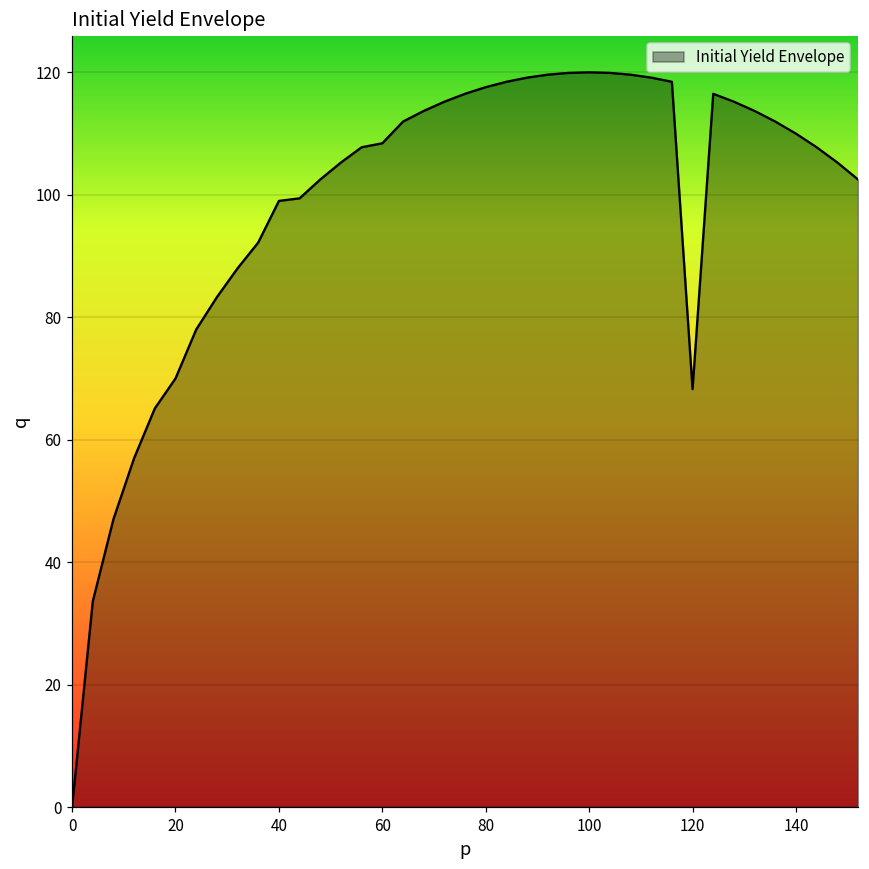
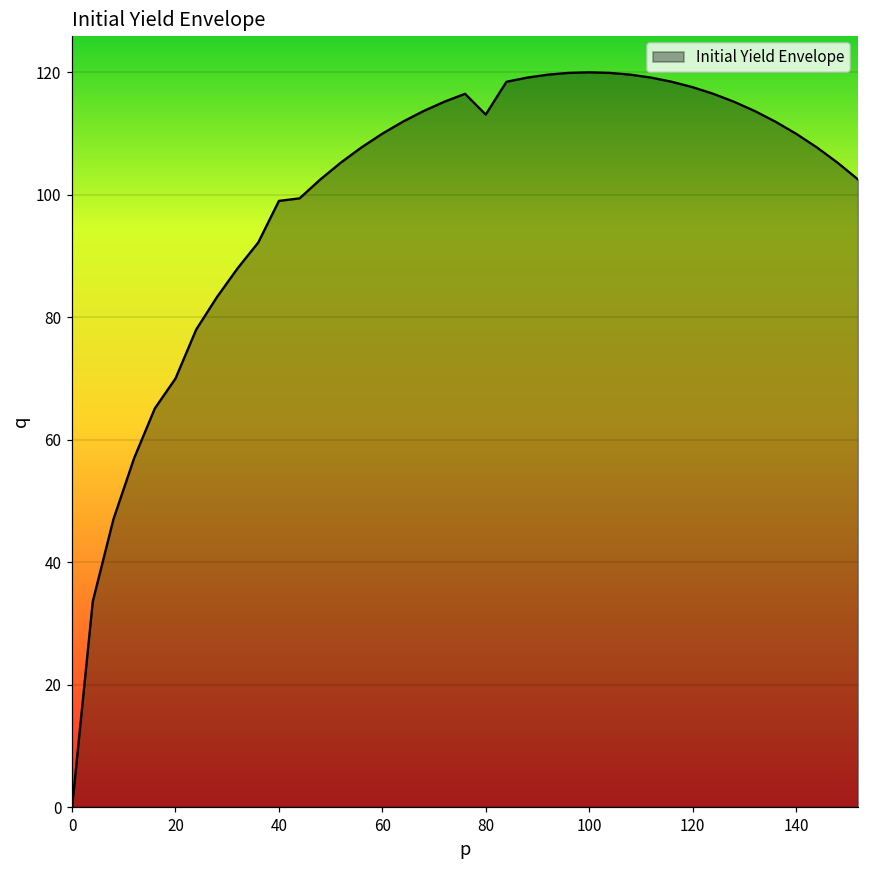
60: 108 -> 110
80: 118 -> 113
120: 68 -> 118
